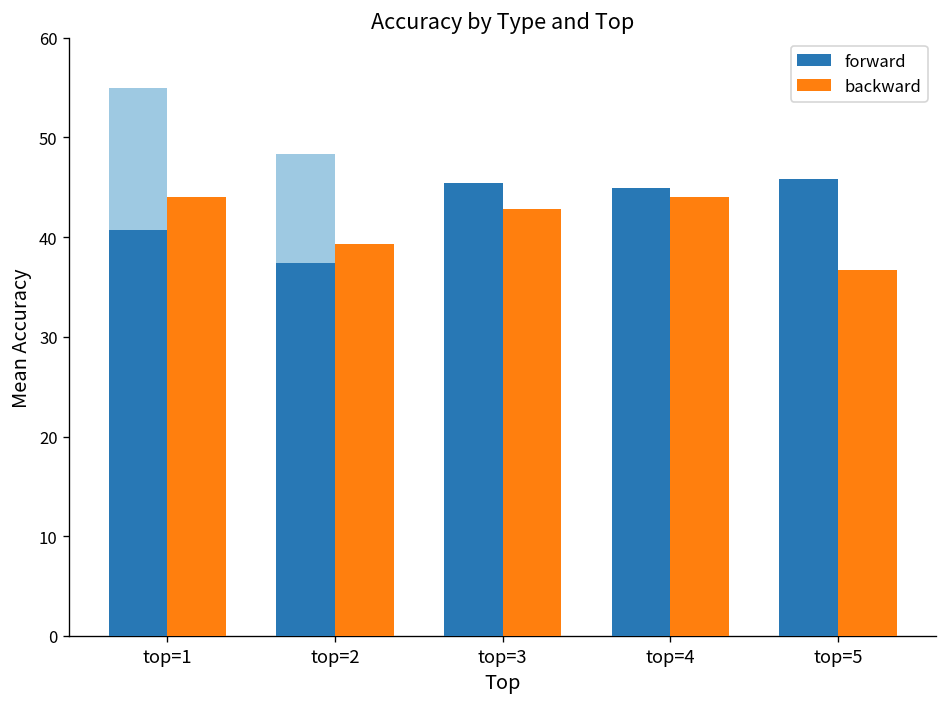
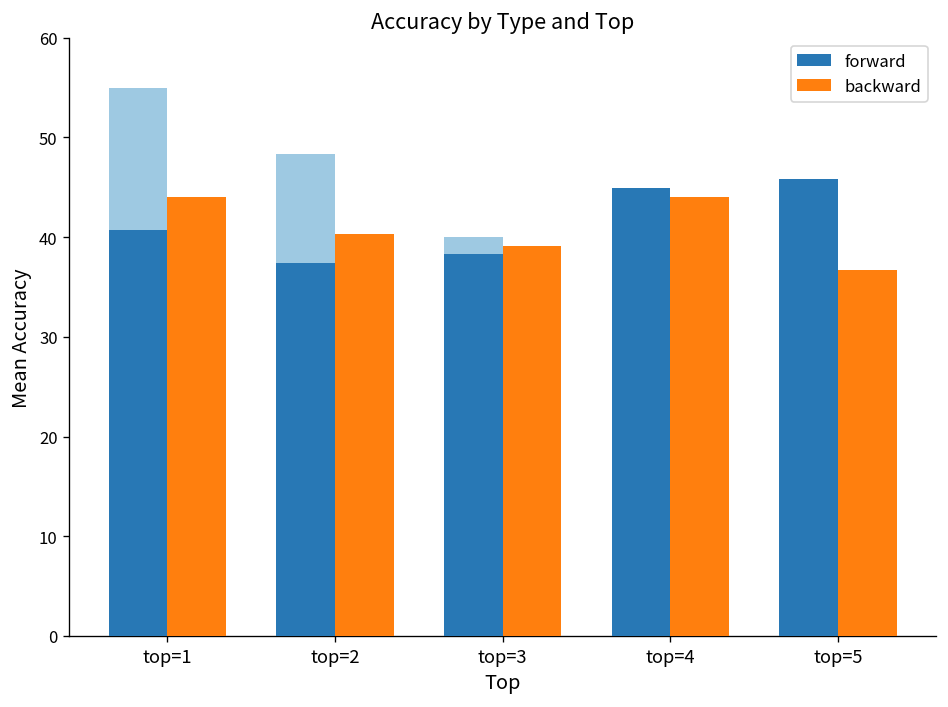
backward, top=2: 39 -> 40
forward, top=3: 45 -> 38
backward, top=3: 43 -> 39
